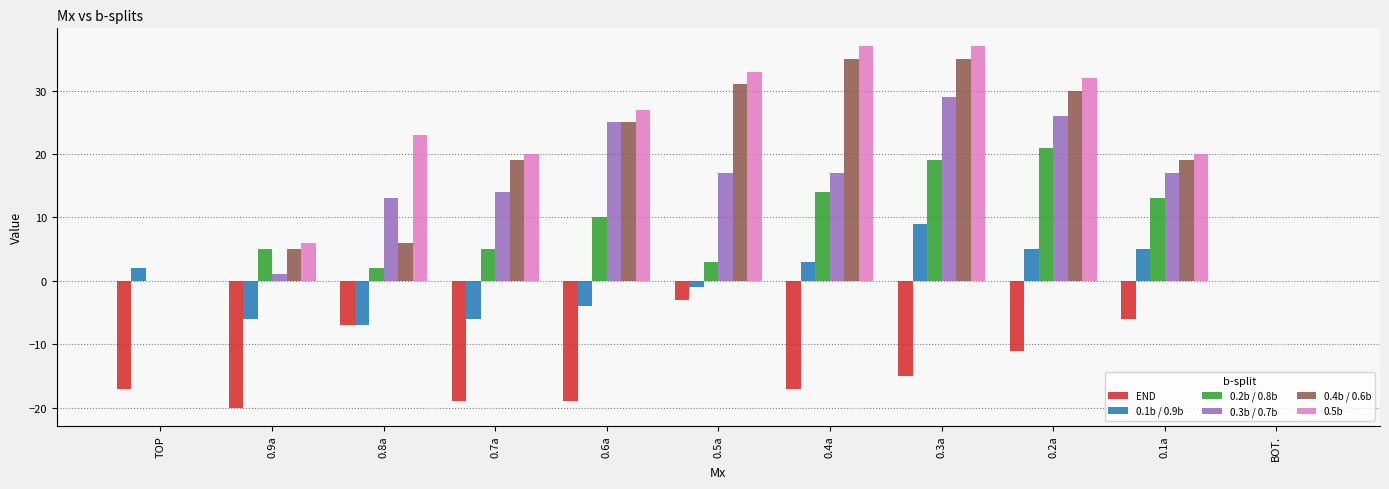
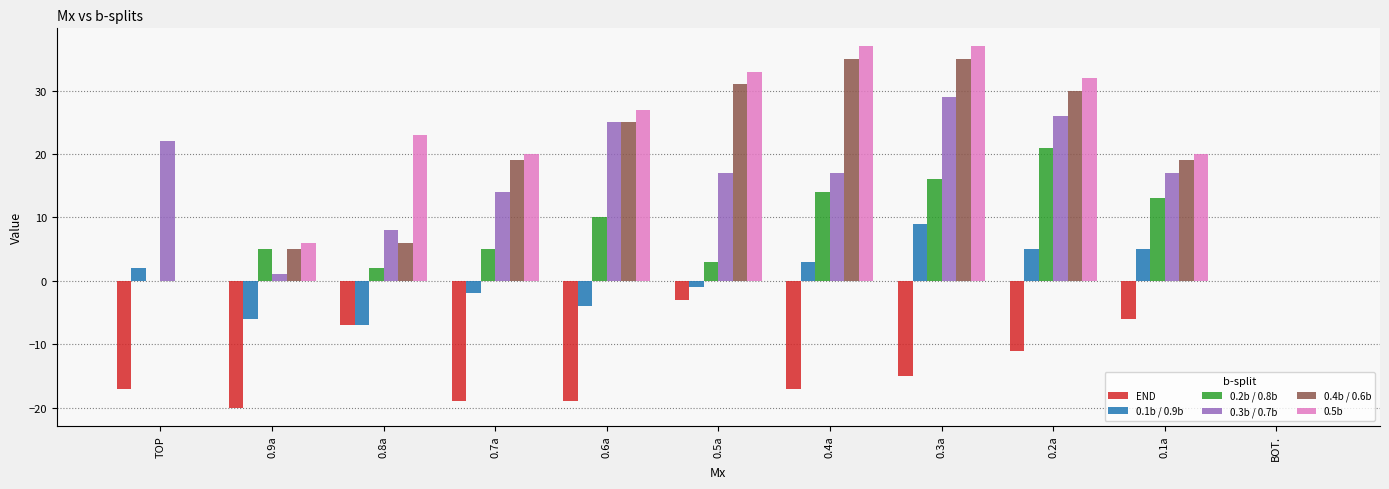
0.3b / 0.7b, TOP: 0 -> 22
0.3b / 0.7b, 0.8a: 13 -> 8
0.1b / 0.9b, 0.7a: -6 -> -2
0.2b / 0.8b, 0.3a: 19 -> 16
